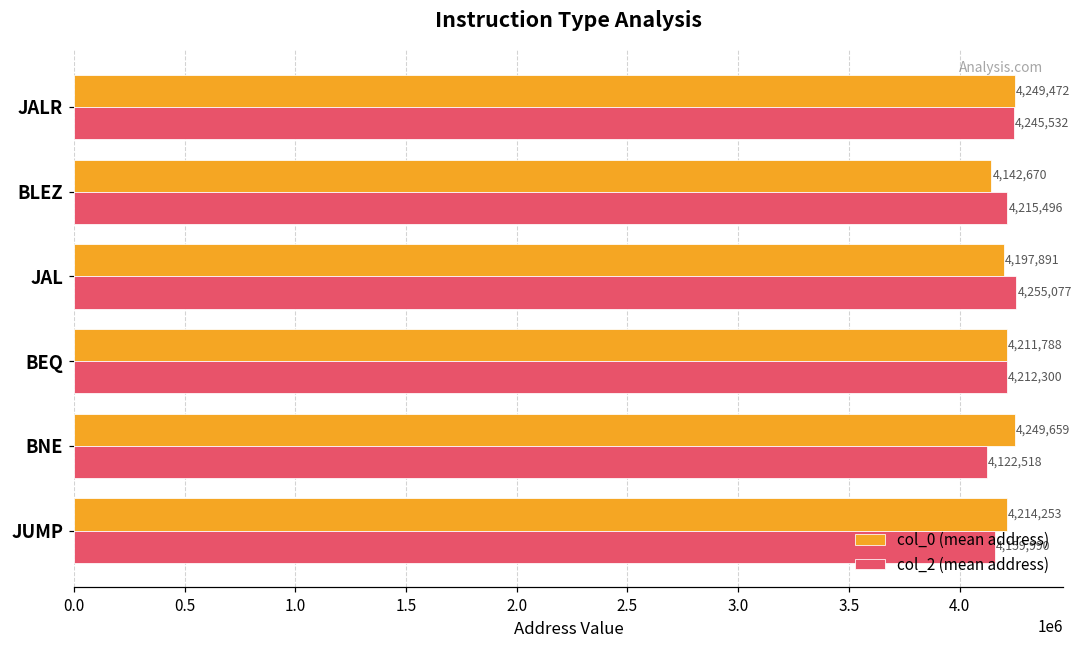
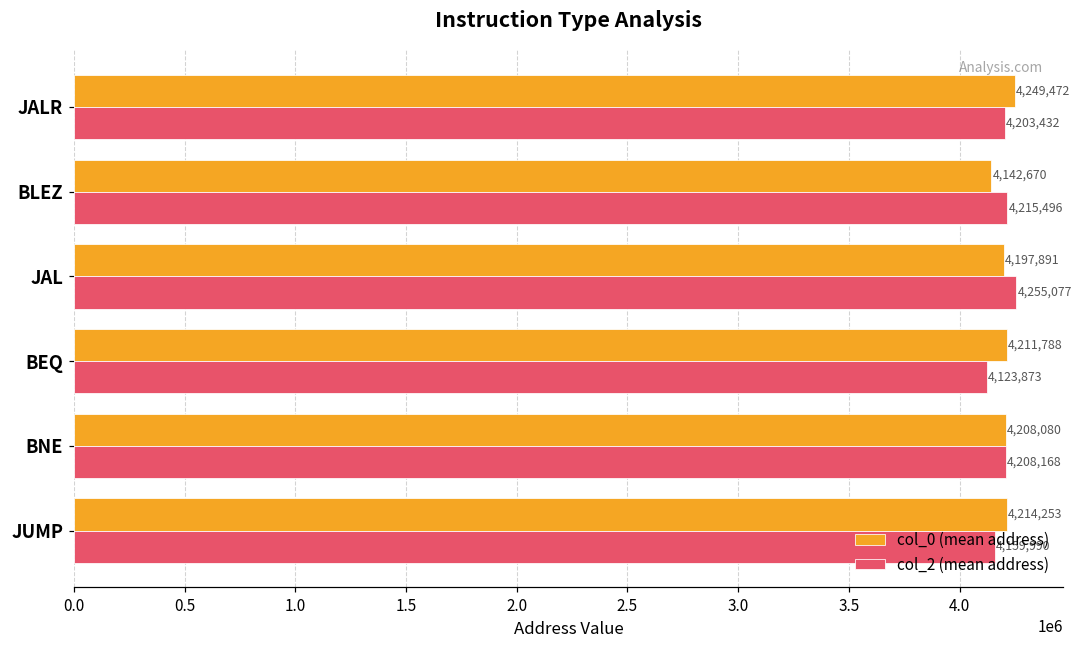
col_2 (mean address), JALR: 4,245,532 -> 4,203,432
col_2 (mean address), BEQ: 4,212,300 -> 4,123,873
col_0 (mean address), BNE: 4,249,659 -> 4,208,080
col_2 (mean address), BNE: 4,122,518 -> 4,208,168
